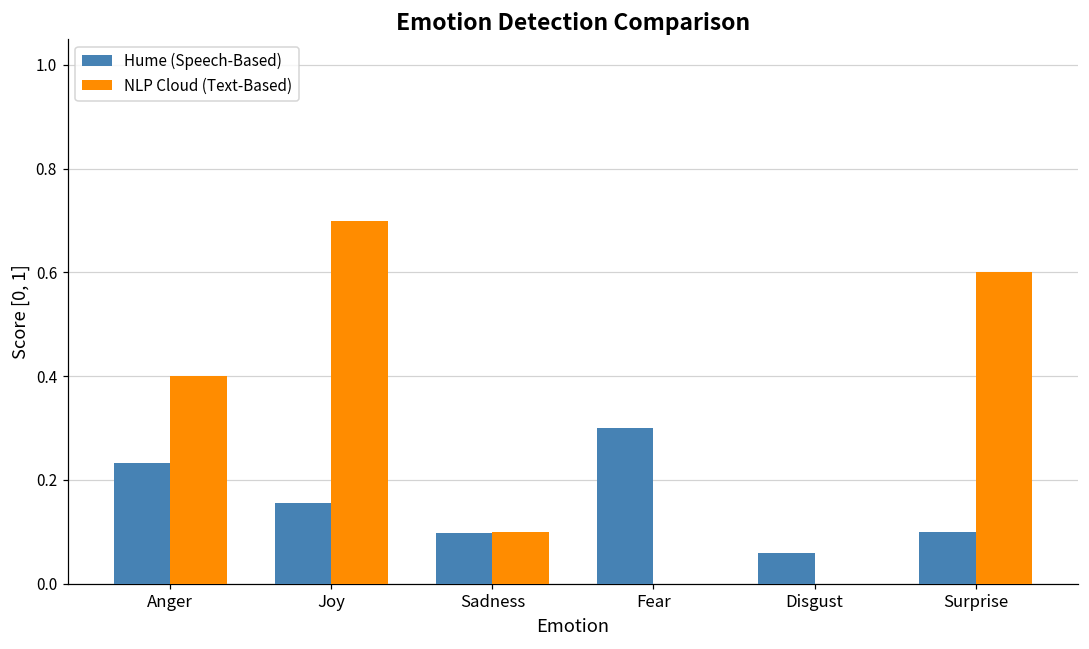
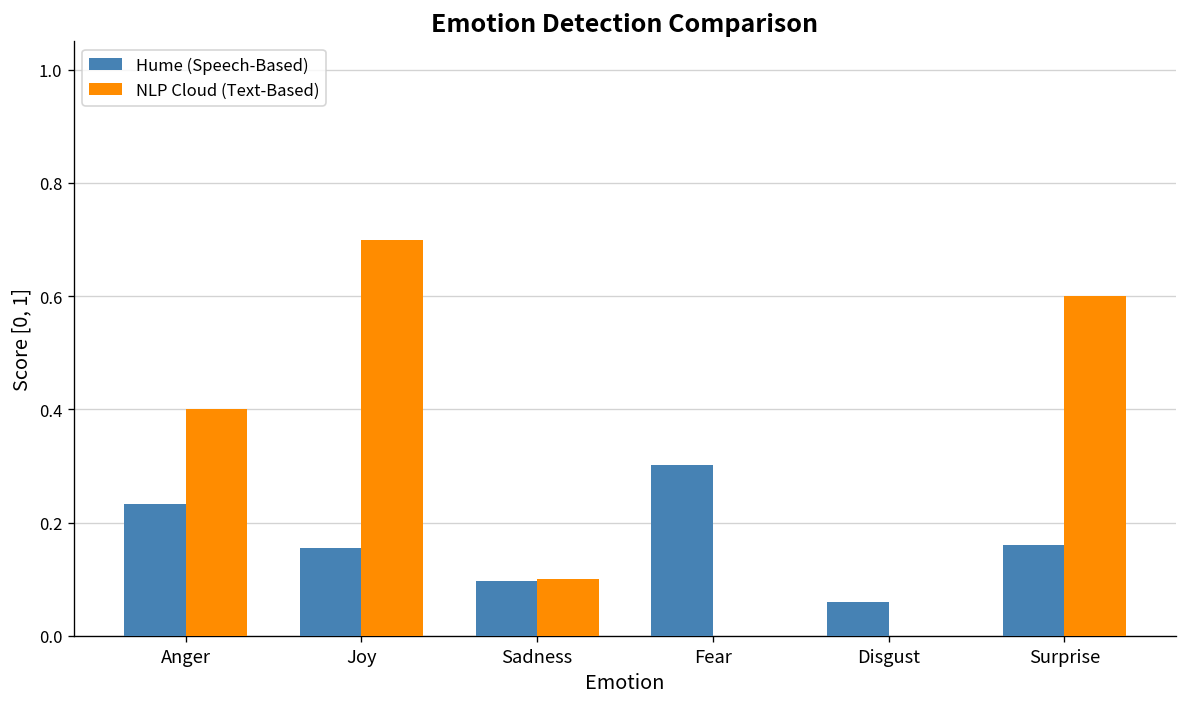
Hume (Speech-Based), Surprise: 0.10 -> 0.16
